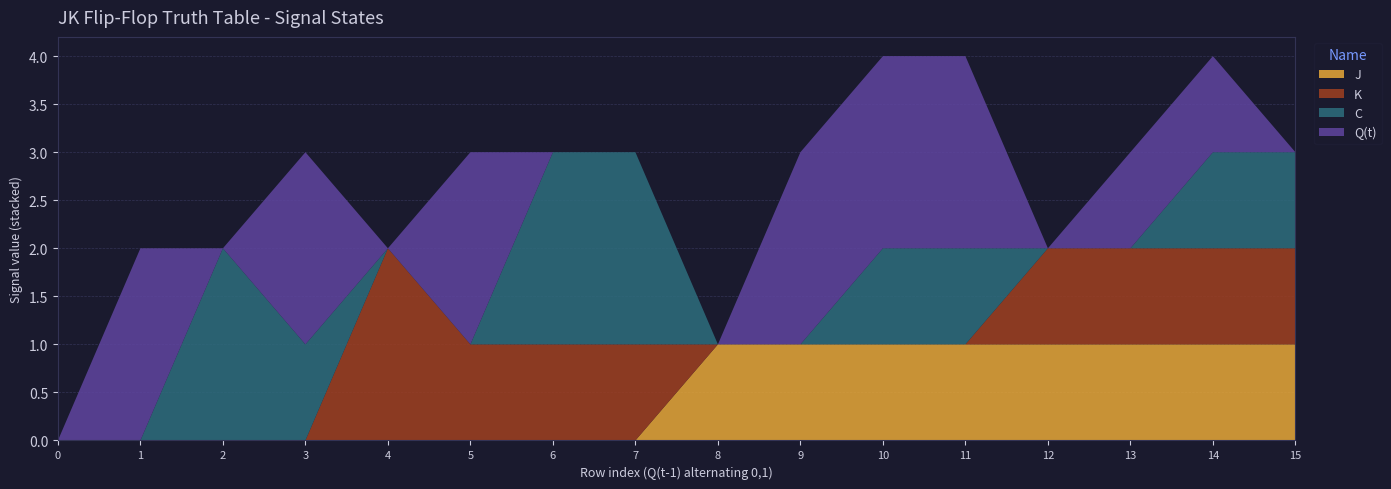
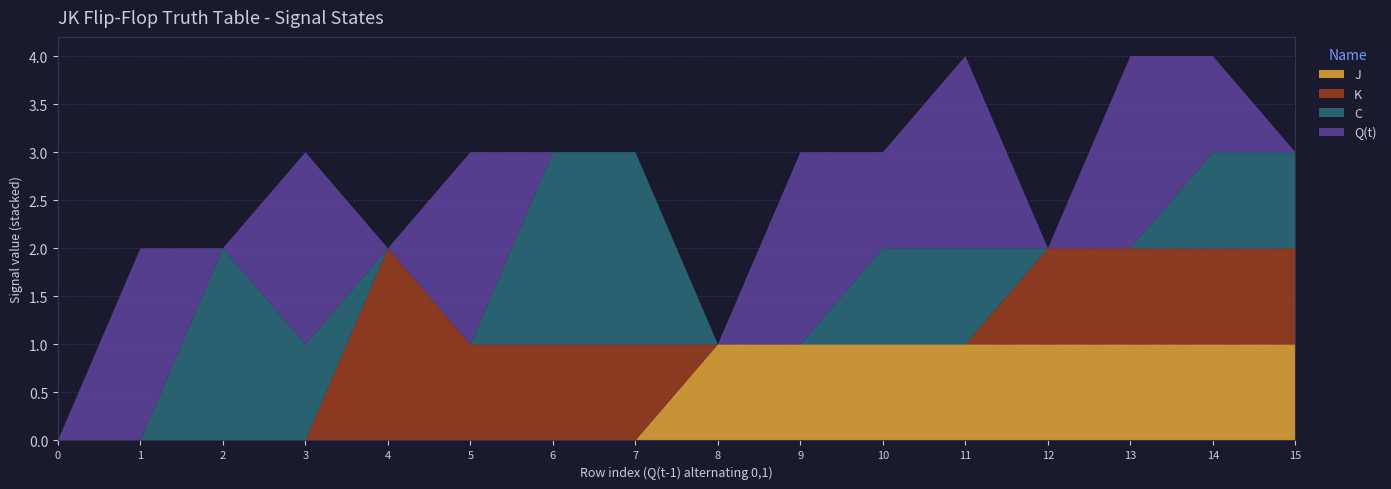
Q(t), 10: 2 -> 1
Q(t), 13: 1 -> 2
